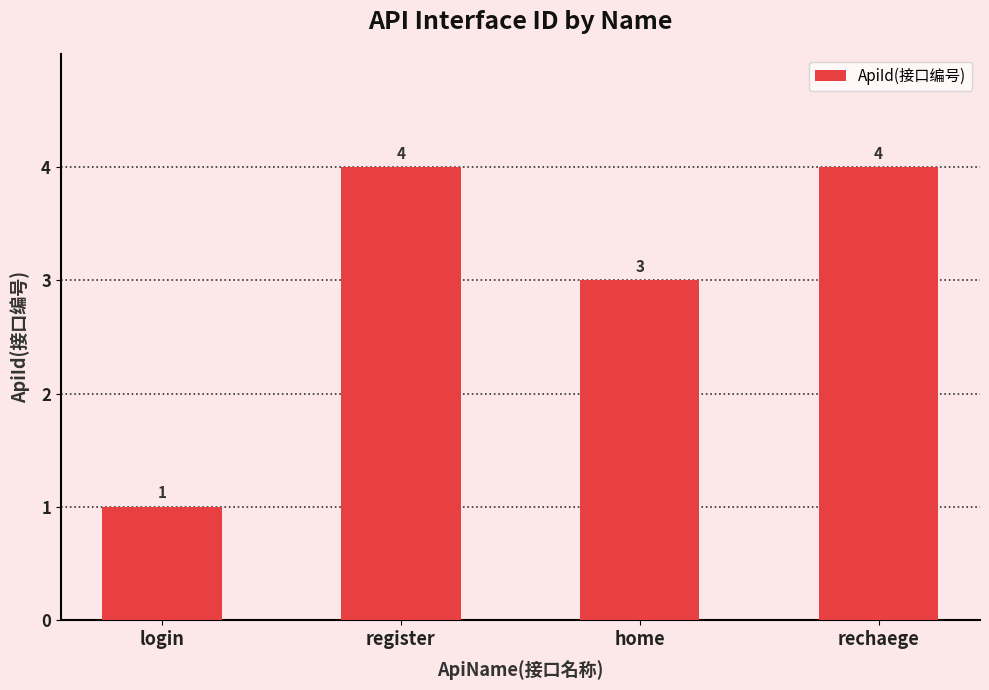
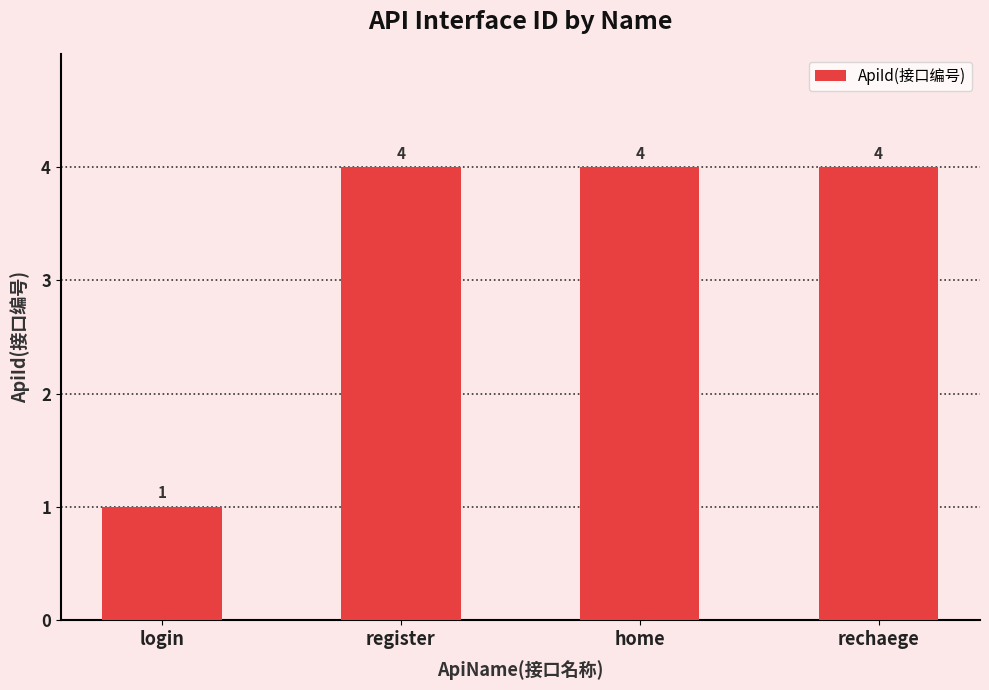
home: 3 -> 4
